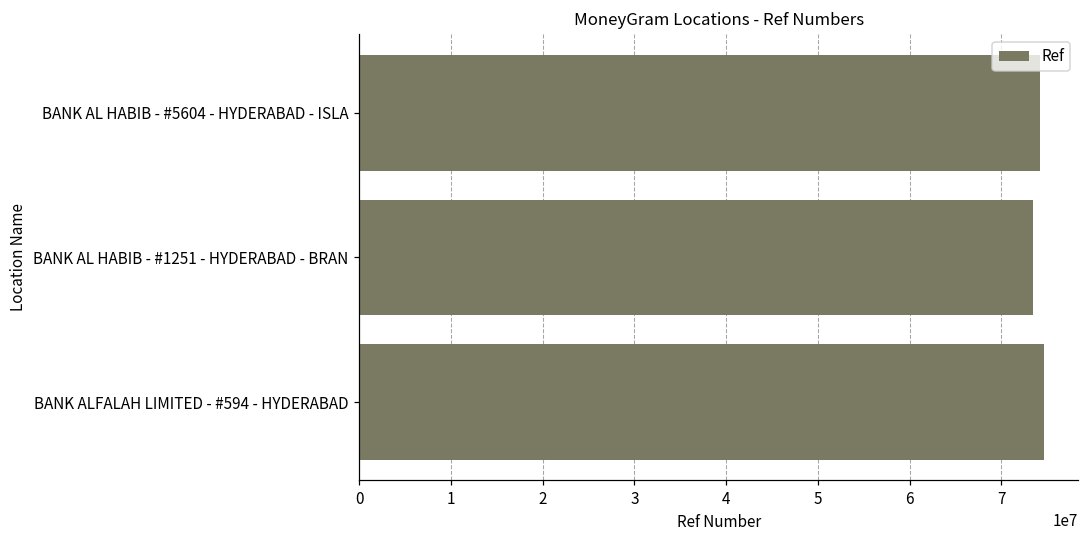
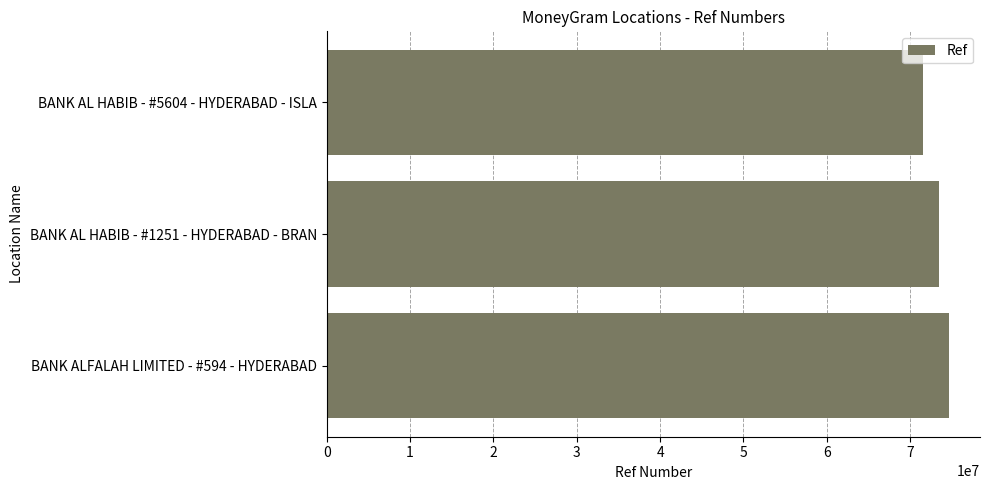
BANK AL HABIB - #5604 - HYDERABAD - ISLA: 74000000 -> 72000000
